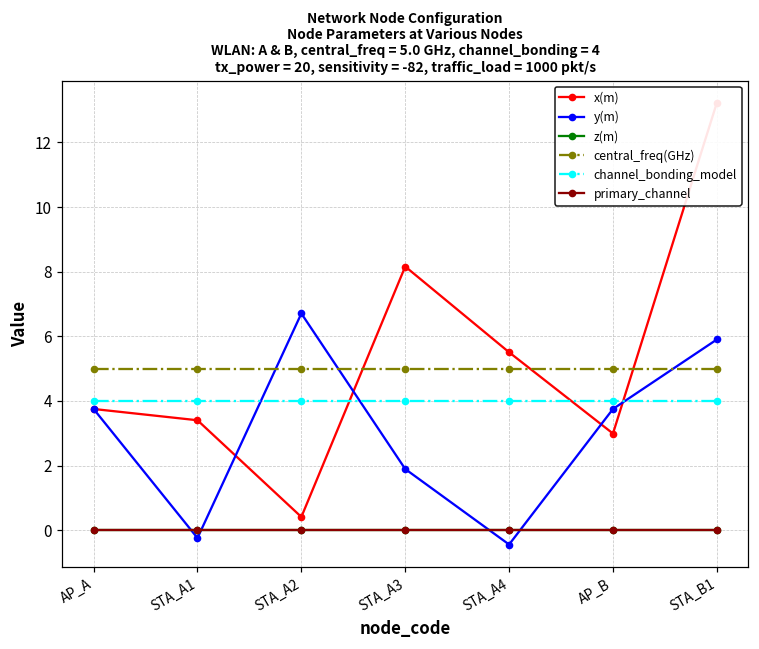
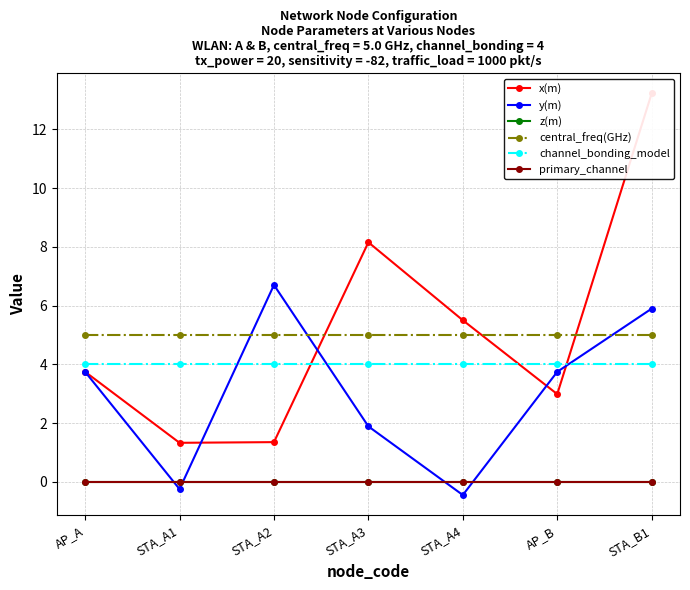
x(m), STA_A1: 3.4 -> 1.3
x(m), STA_A2: 0.4 -> 1.4
